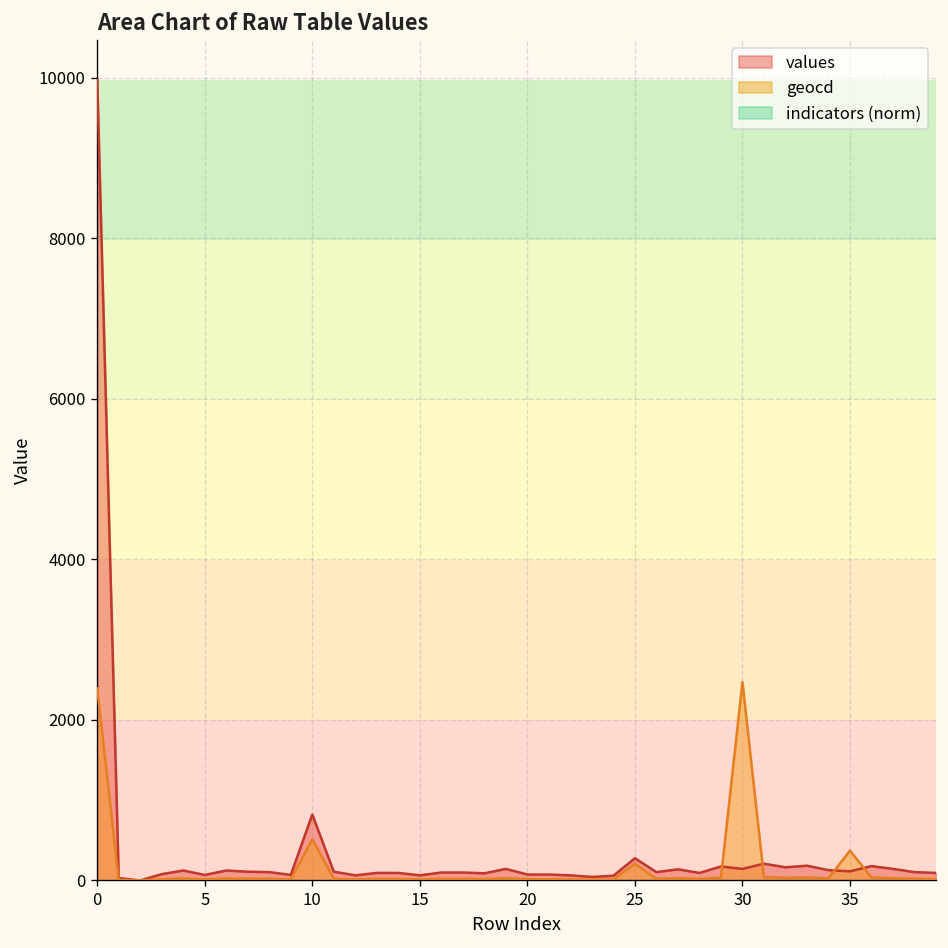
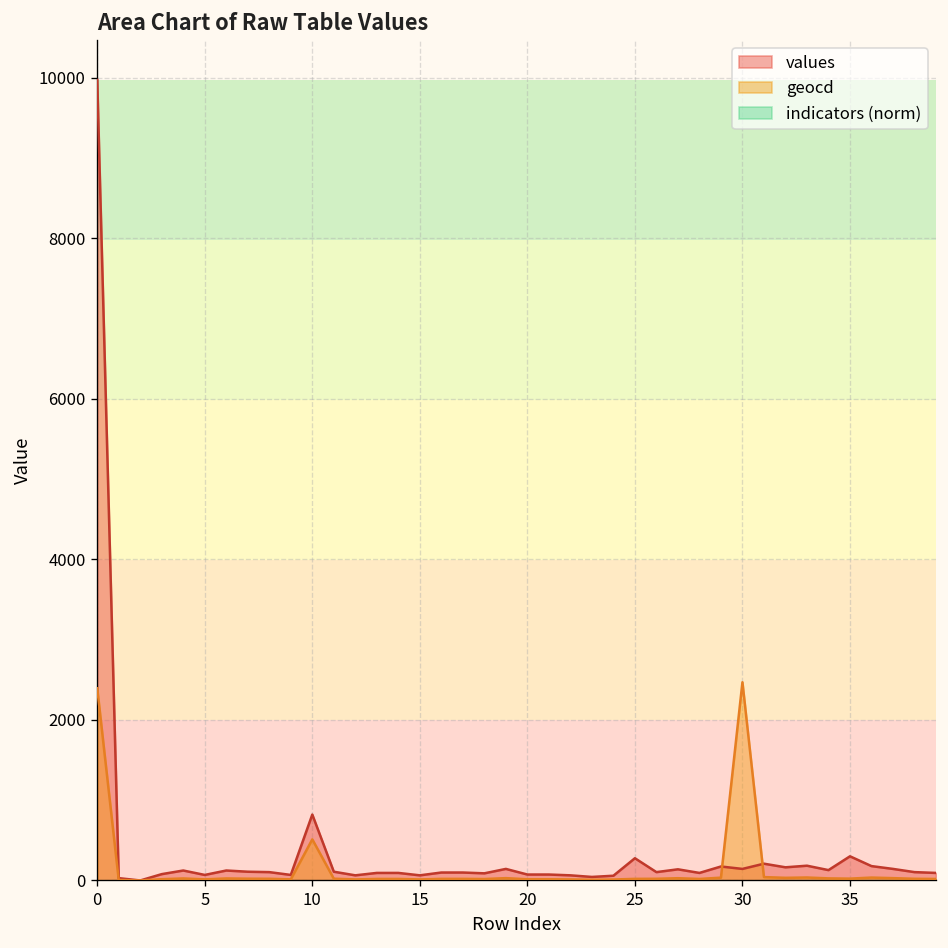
geocd, 25: 200 -> 0
values, 35: 100 -> 300
geocd, 35: 400 -> 0
